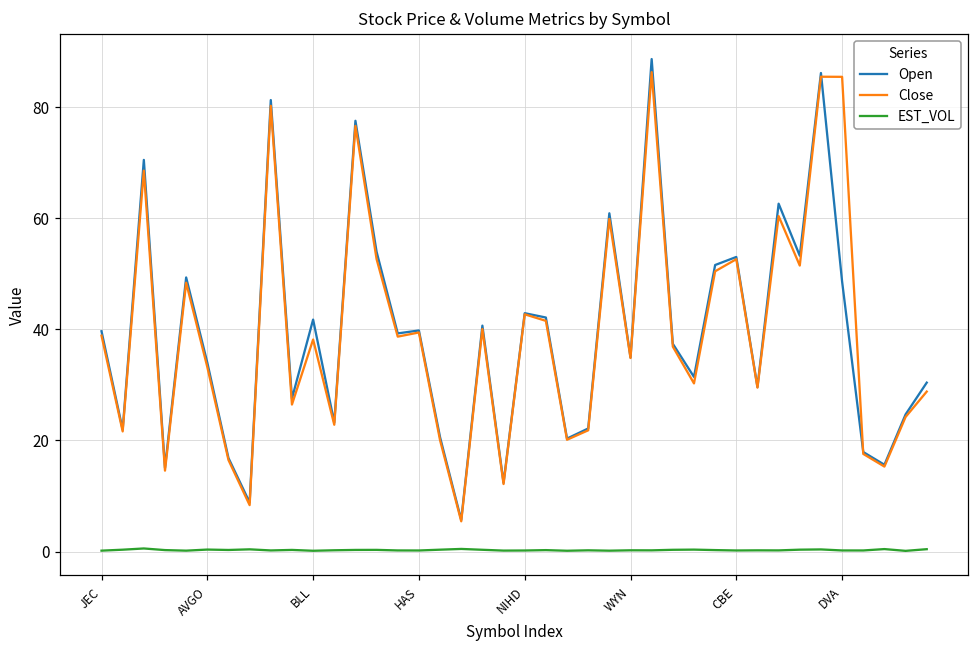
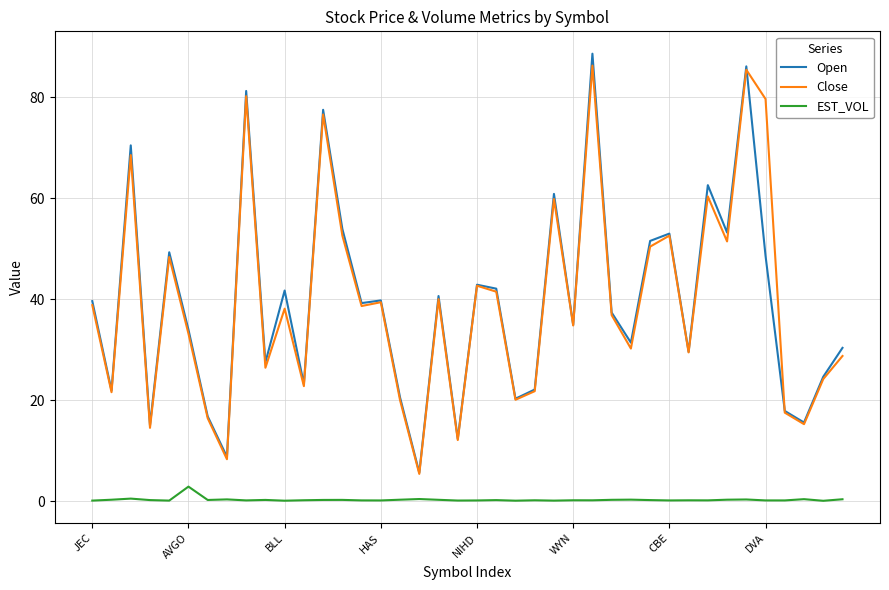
EST_VOL, AVGO: 0 -> 3
Close, DVA: 85 -> 80
